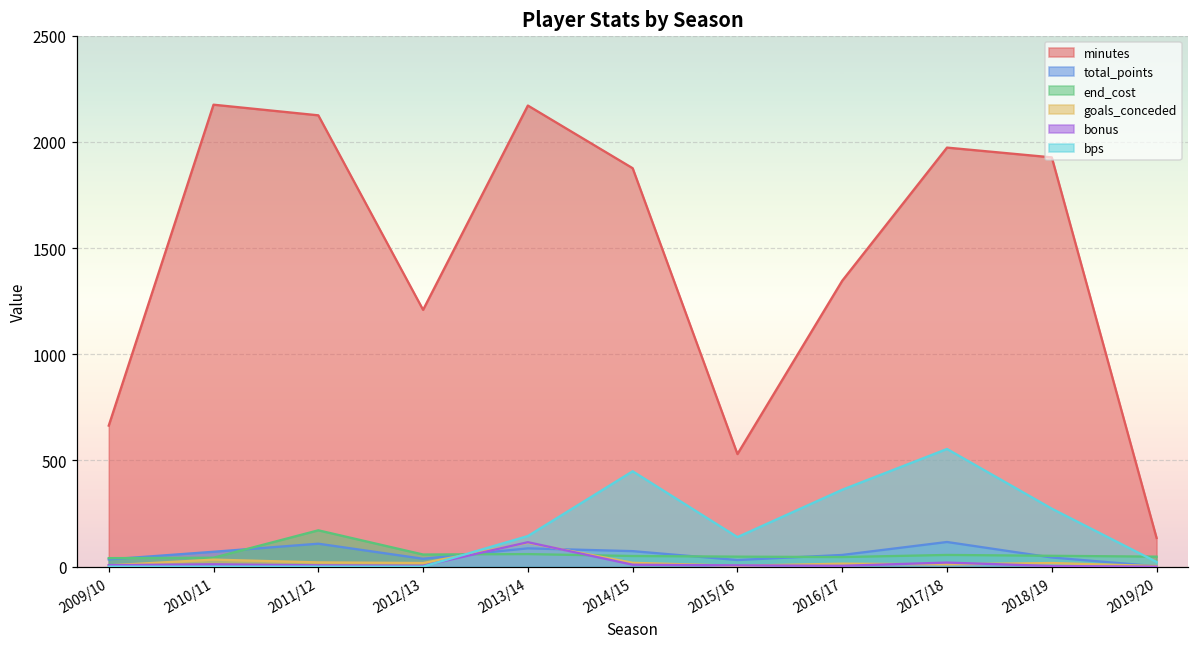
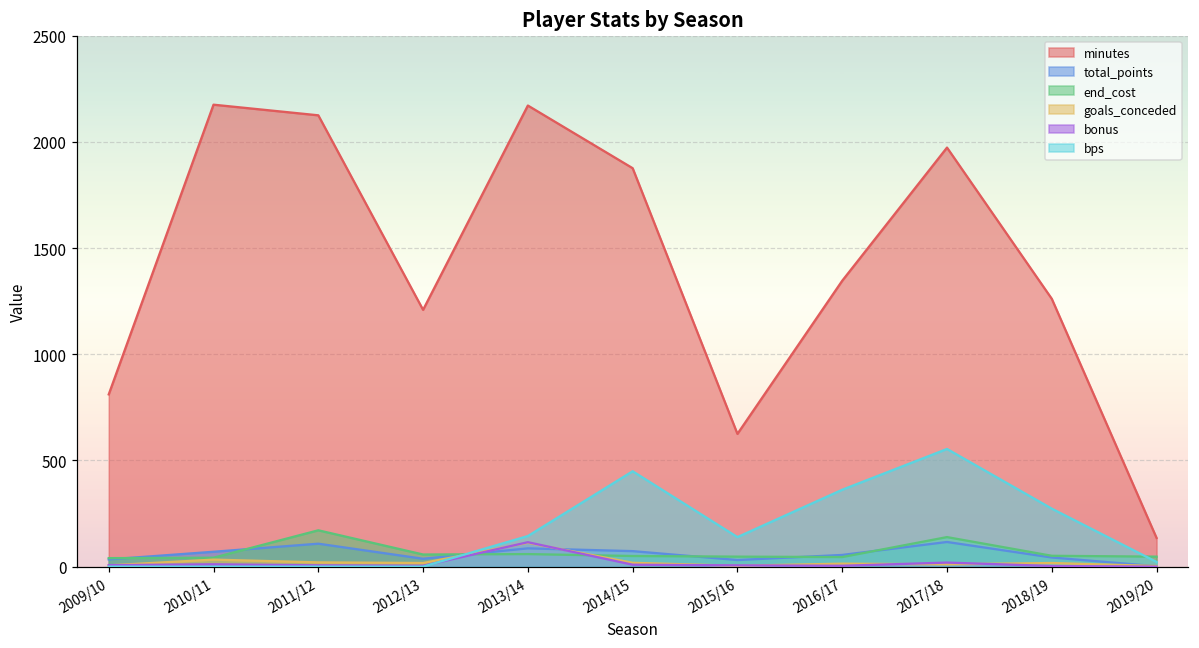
minutes, 2009/10: 660 -> 810
minutes, 2015/16: 530 -> 630
end_cost, 2017/18: 60 -> 140
minutes, 2018/19: 1930 -> 1260
